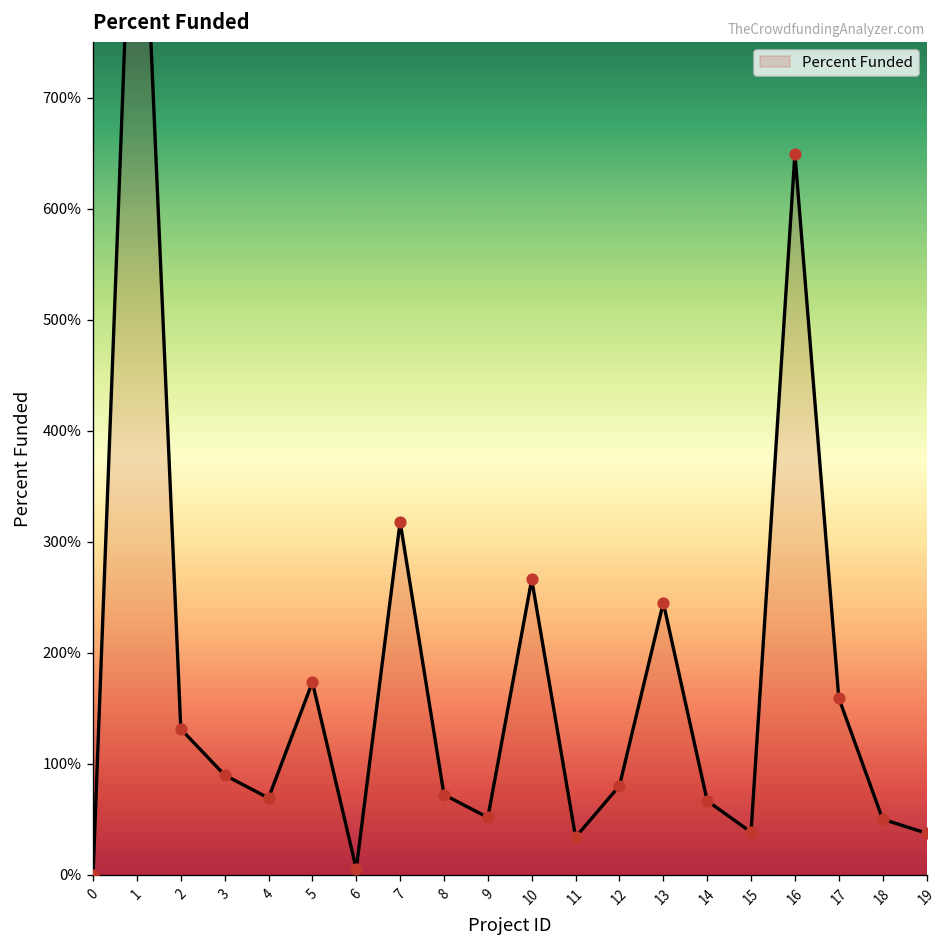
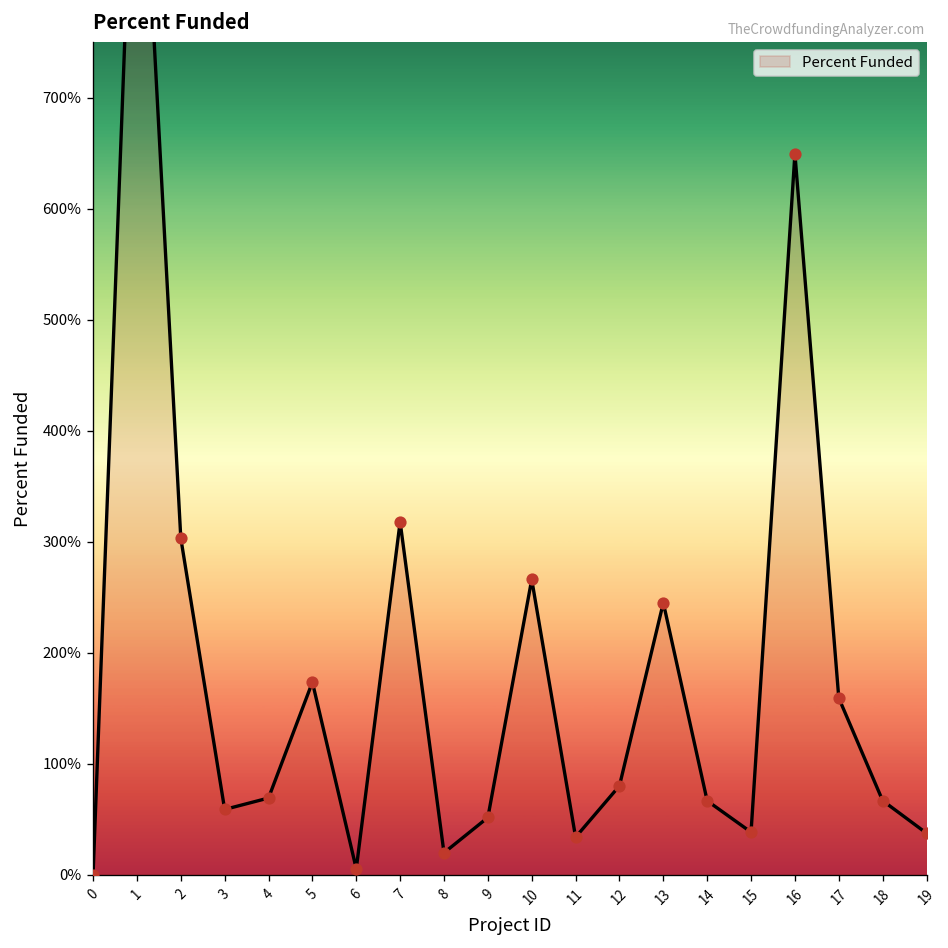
2: 130% -> 300%
3: 90% -> 60%
8: 70% -> 20%
18: 50% -> 70%
